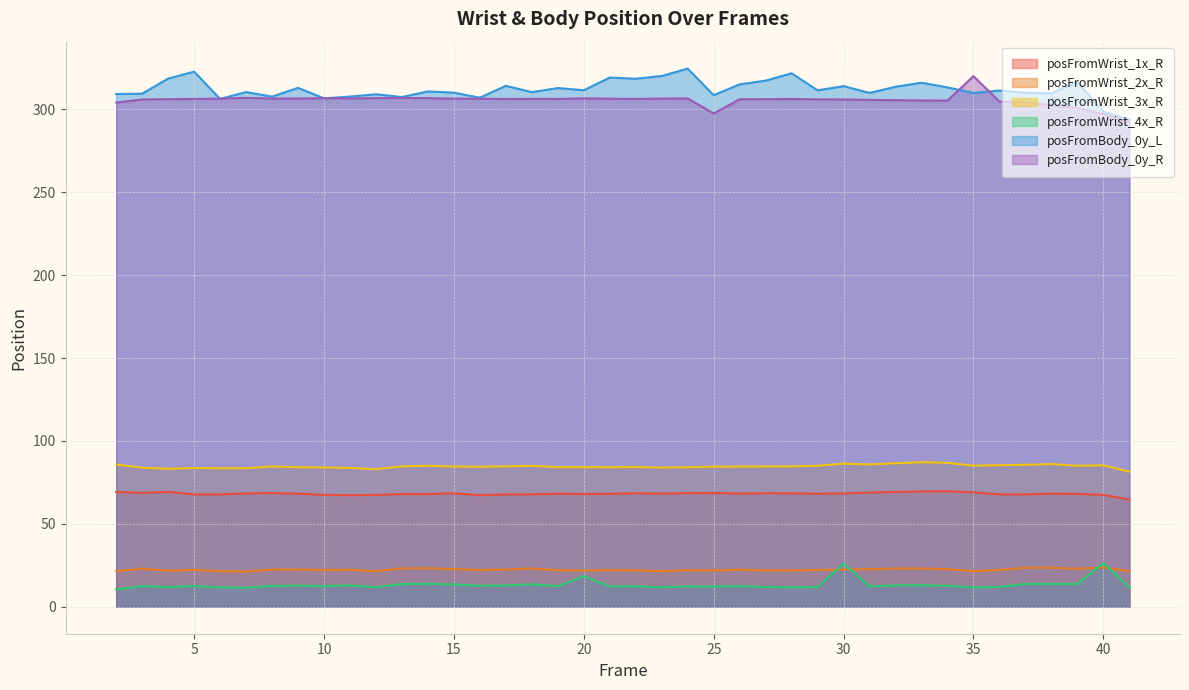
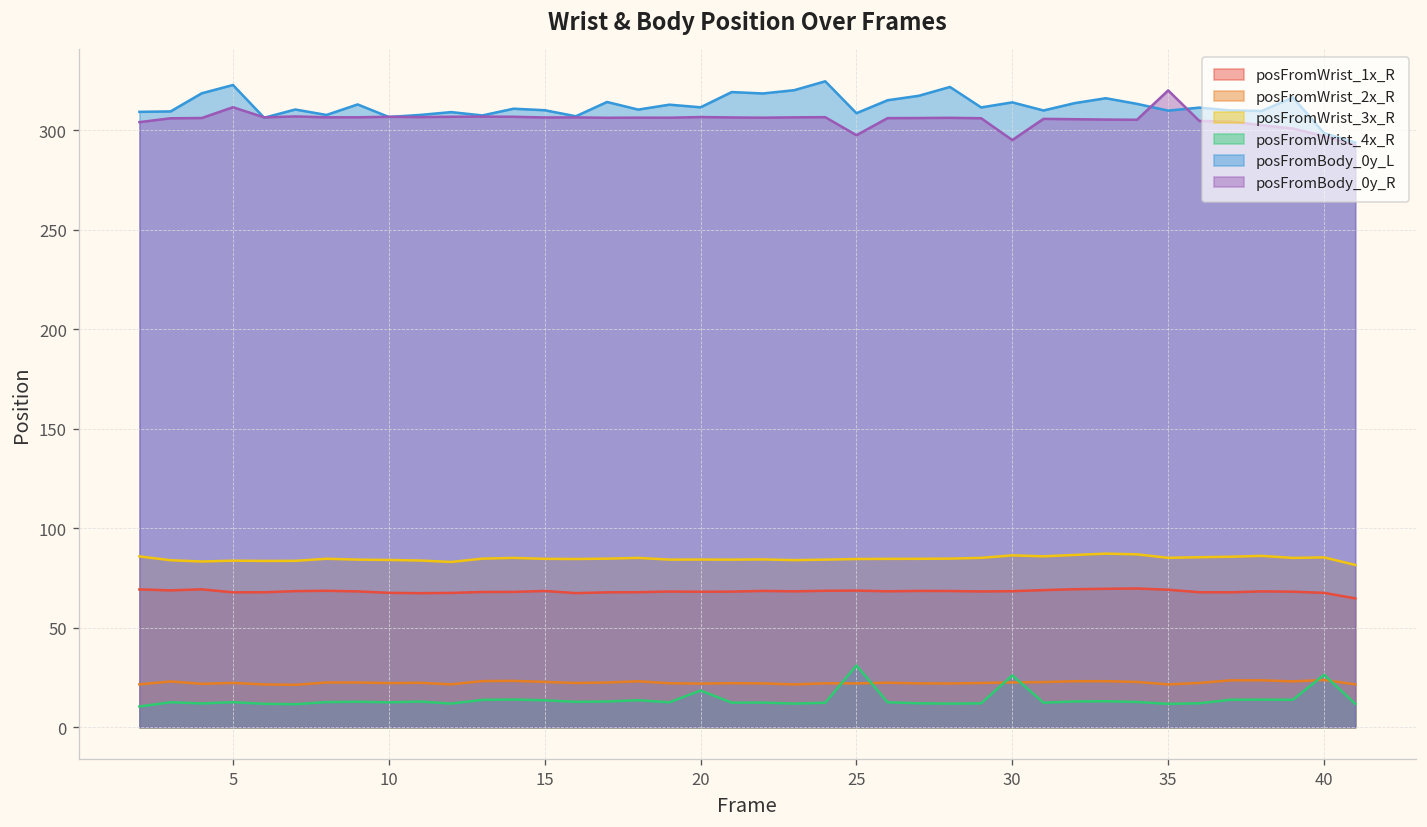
posFromBody_0y_R, 5: 306 -> 311
posFromWrist_4x_R, 25: 12 -> 31
posFromBody_0y_R, 30: 306 -> 295
